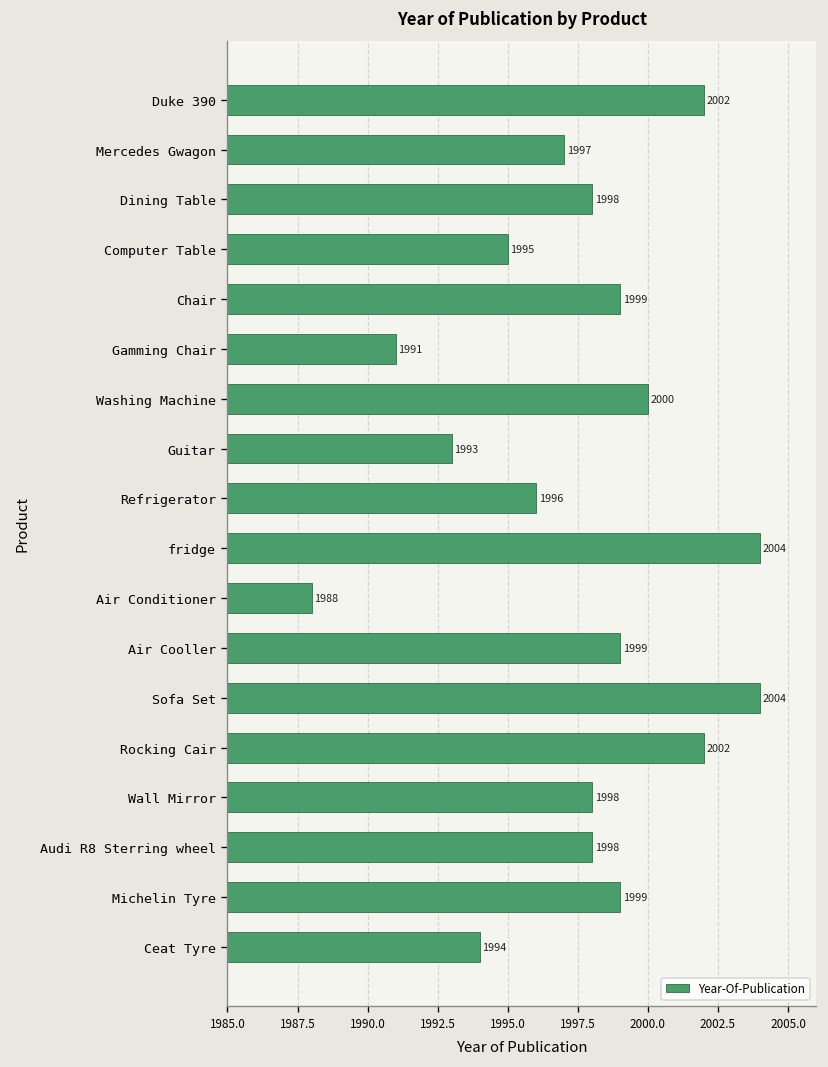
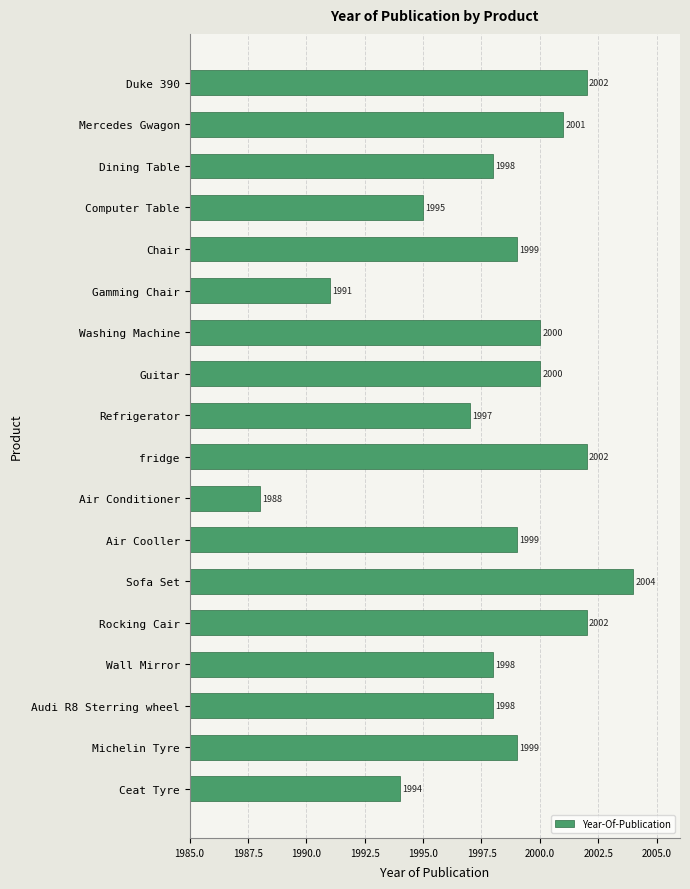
Mercedes Gwagon: 1997 -> 2001
Guitar: 1993 -> 2000
Refrigerator: 1996 -> 1997
fridge: 2004 -> 2002
